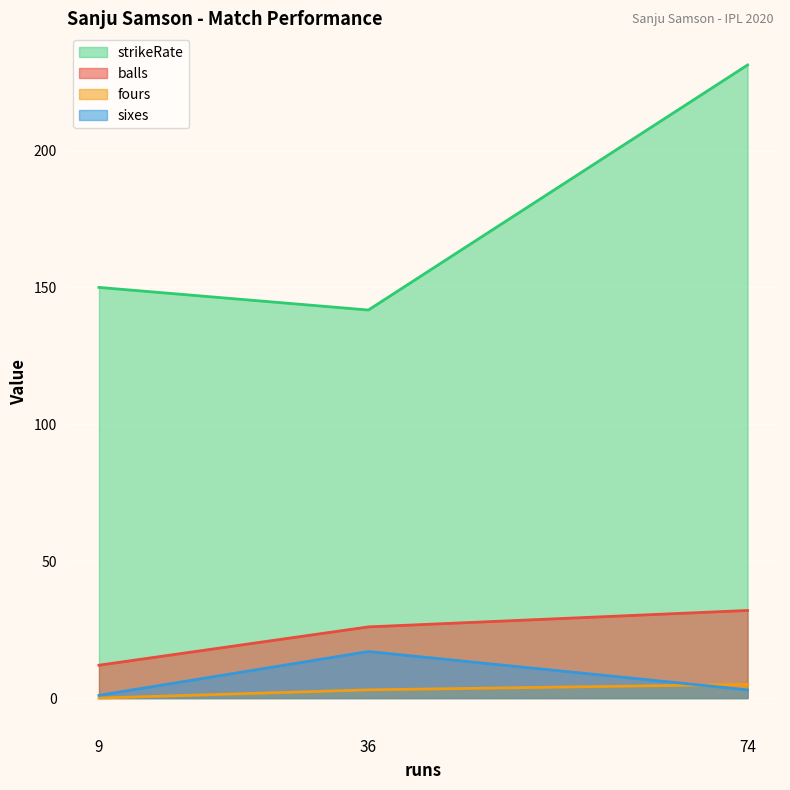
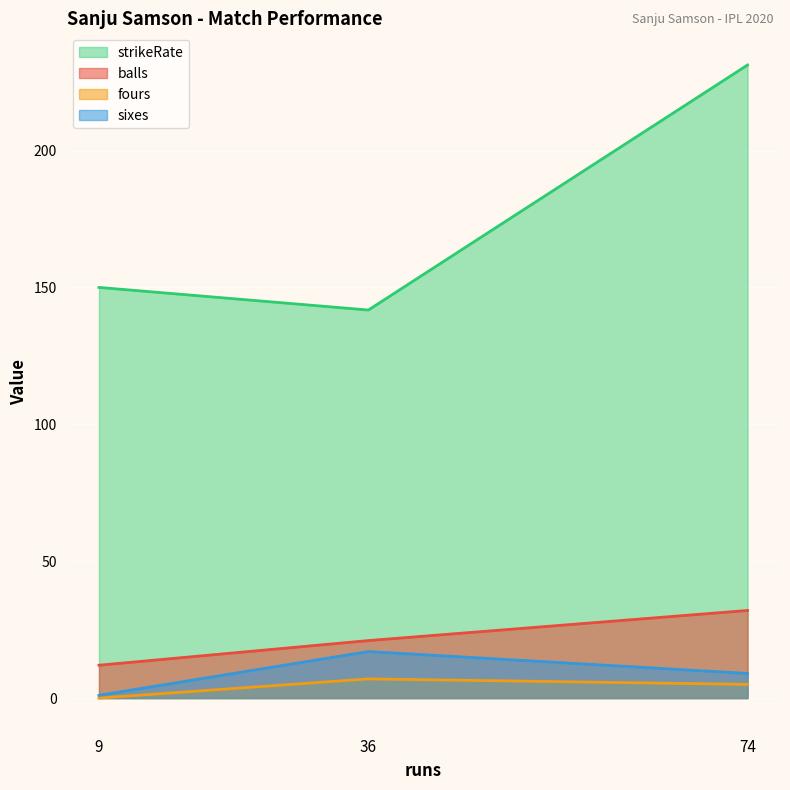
balls, 36: 26 -> 21
fours, 36: 3 -> 7
sixes, 74: 3 -> 9
